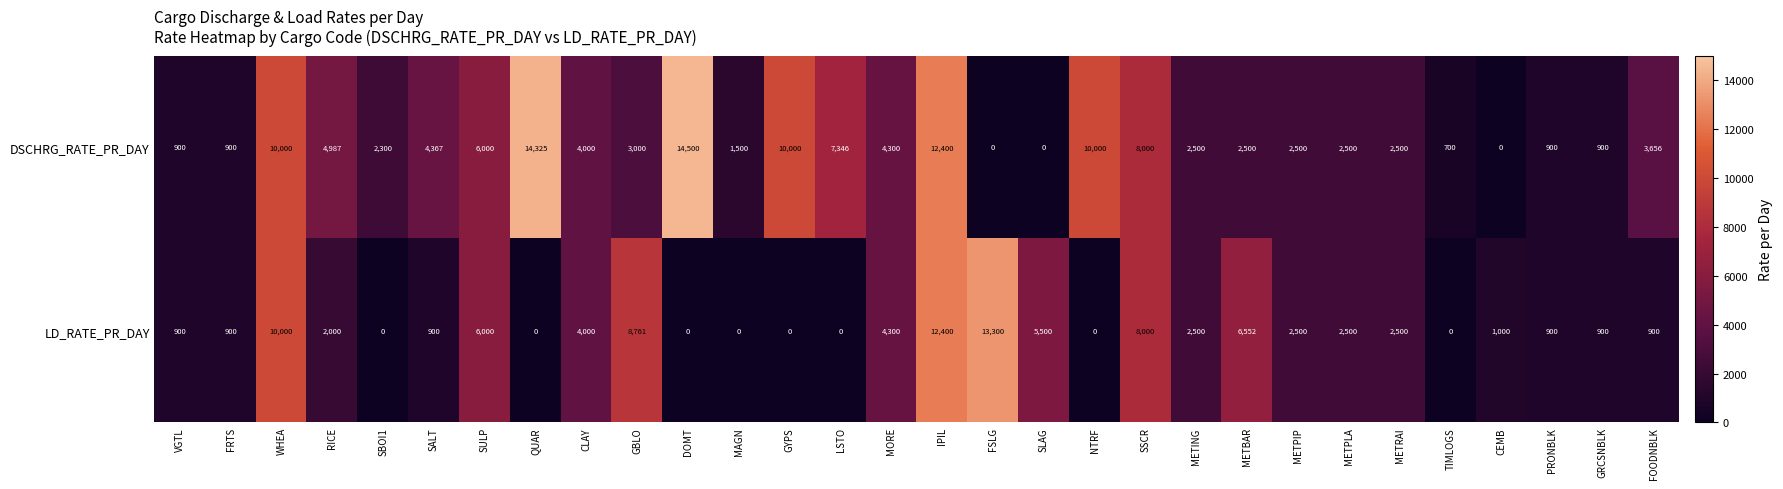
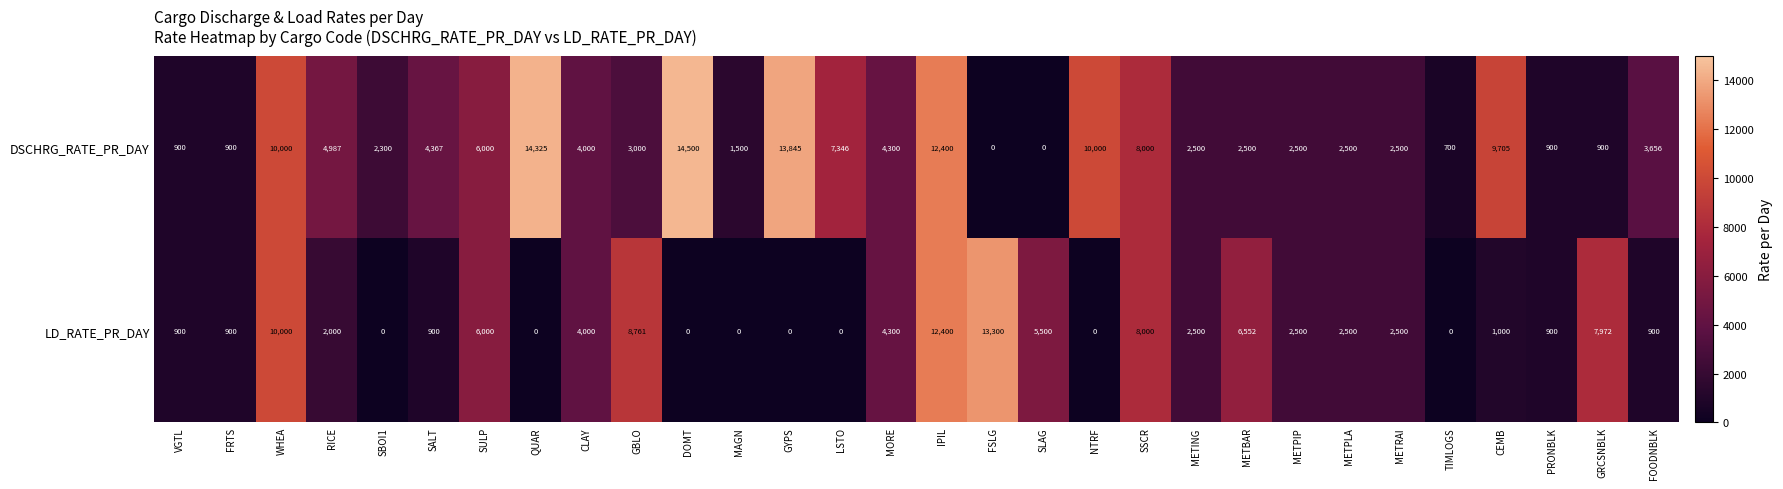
DSCHRG_RATE_PR_DAY, GYPS: 10,000 -> 13,845
DSCHRG_RATE_PR_DAY, CEMB: 0 -> 9,705
LD_RATE_PR_DAY, GRCSNBLK: 900 -> 7,972
